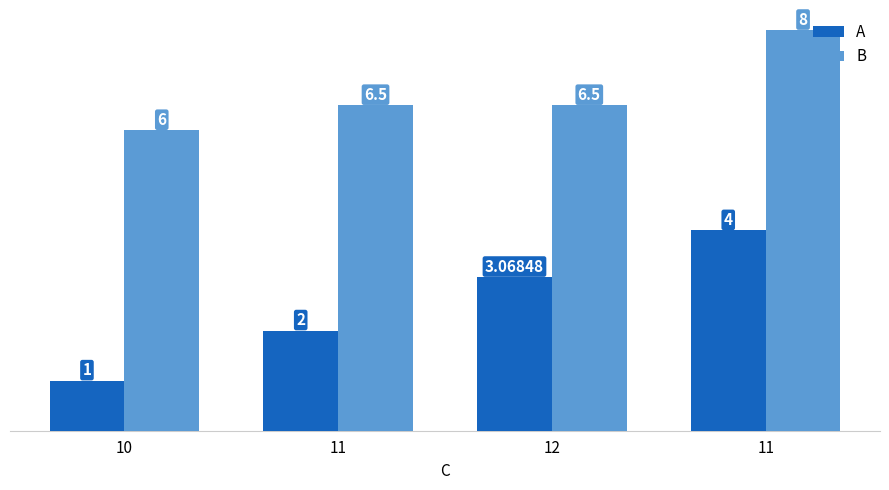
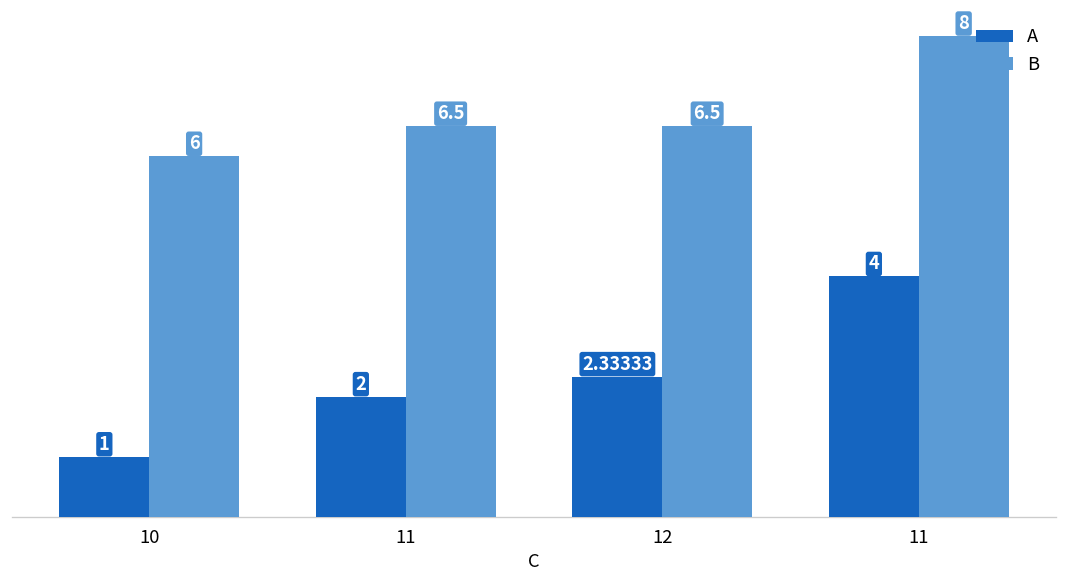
A, 12: 3.06848 -> 2.33333
